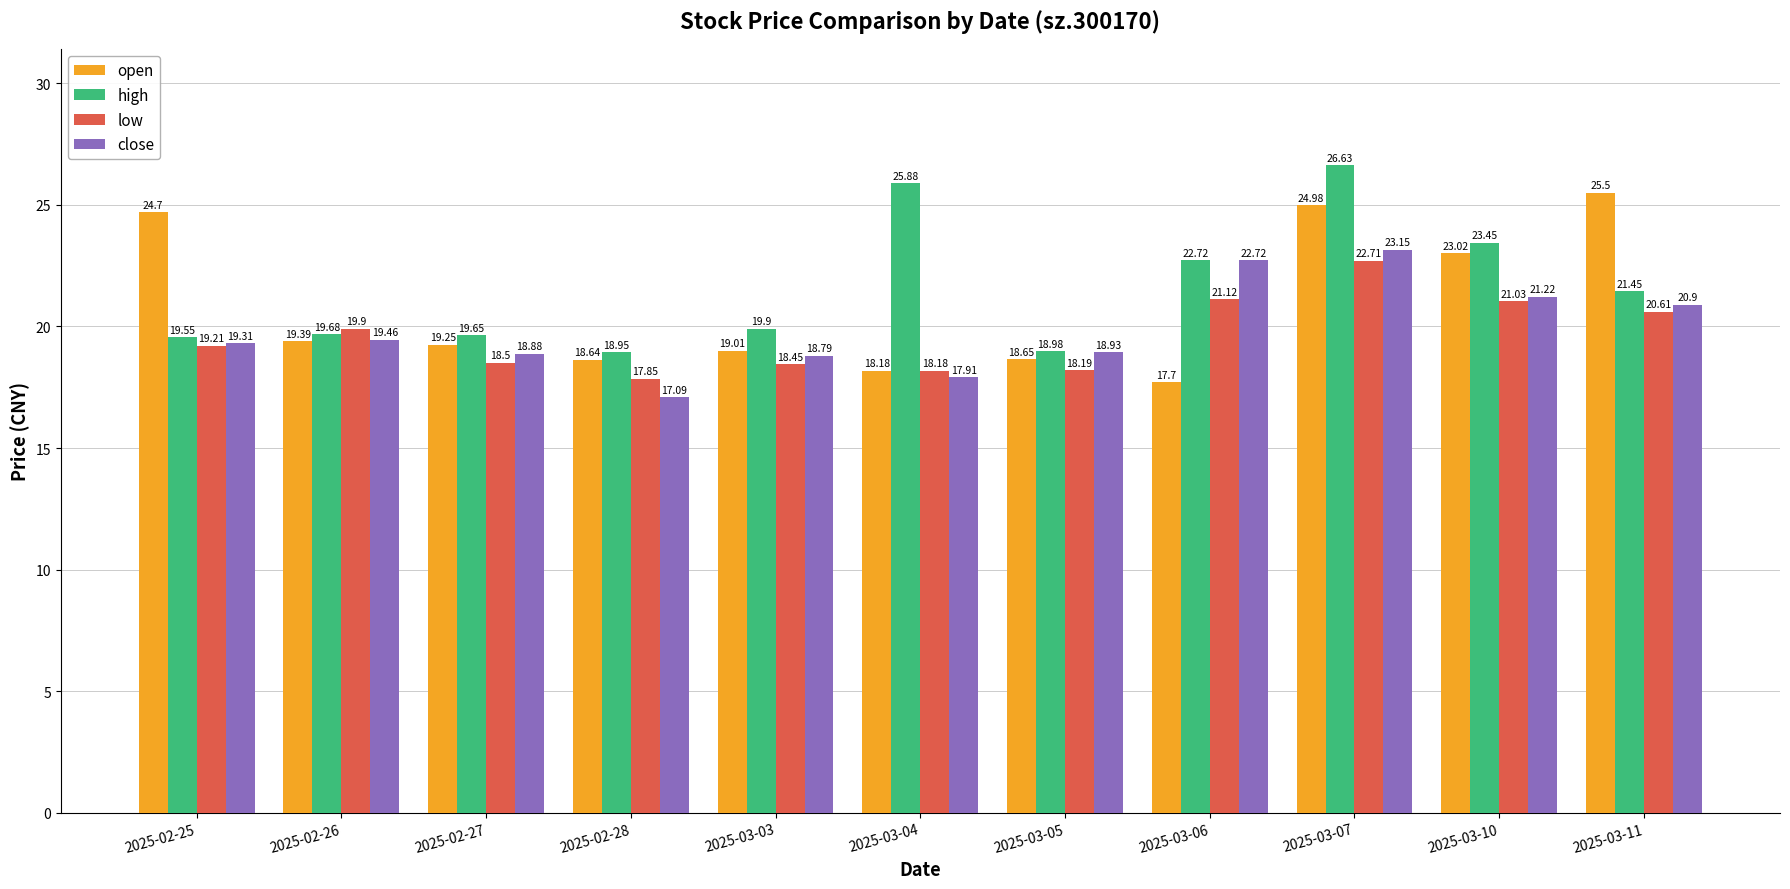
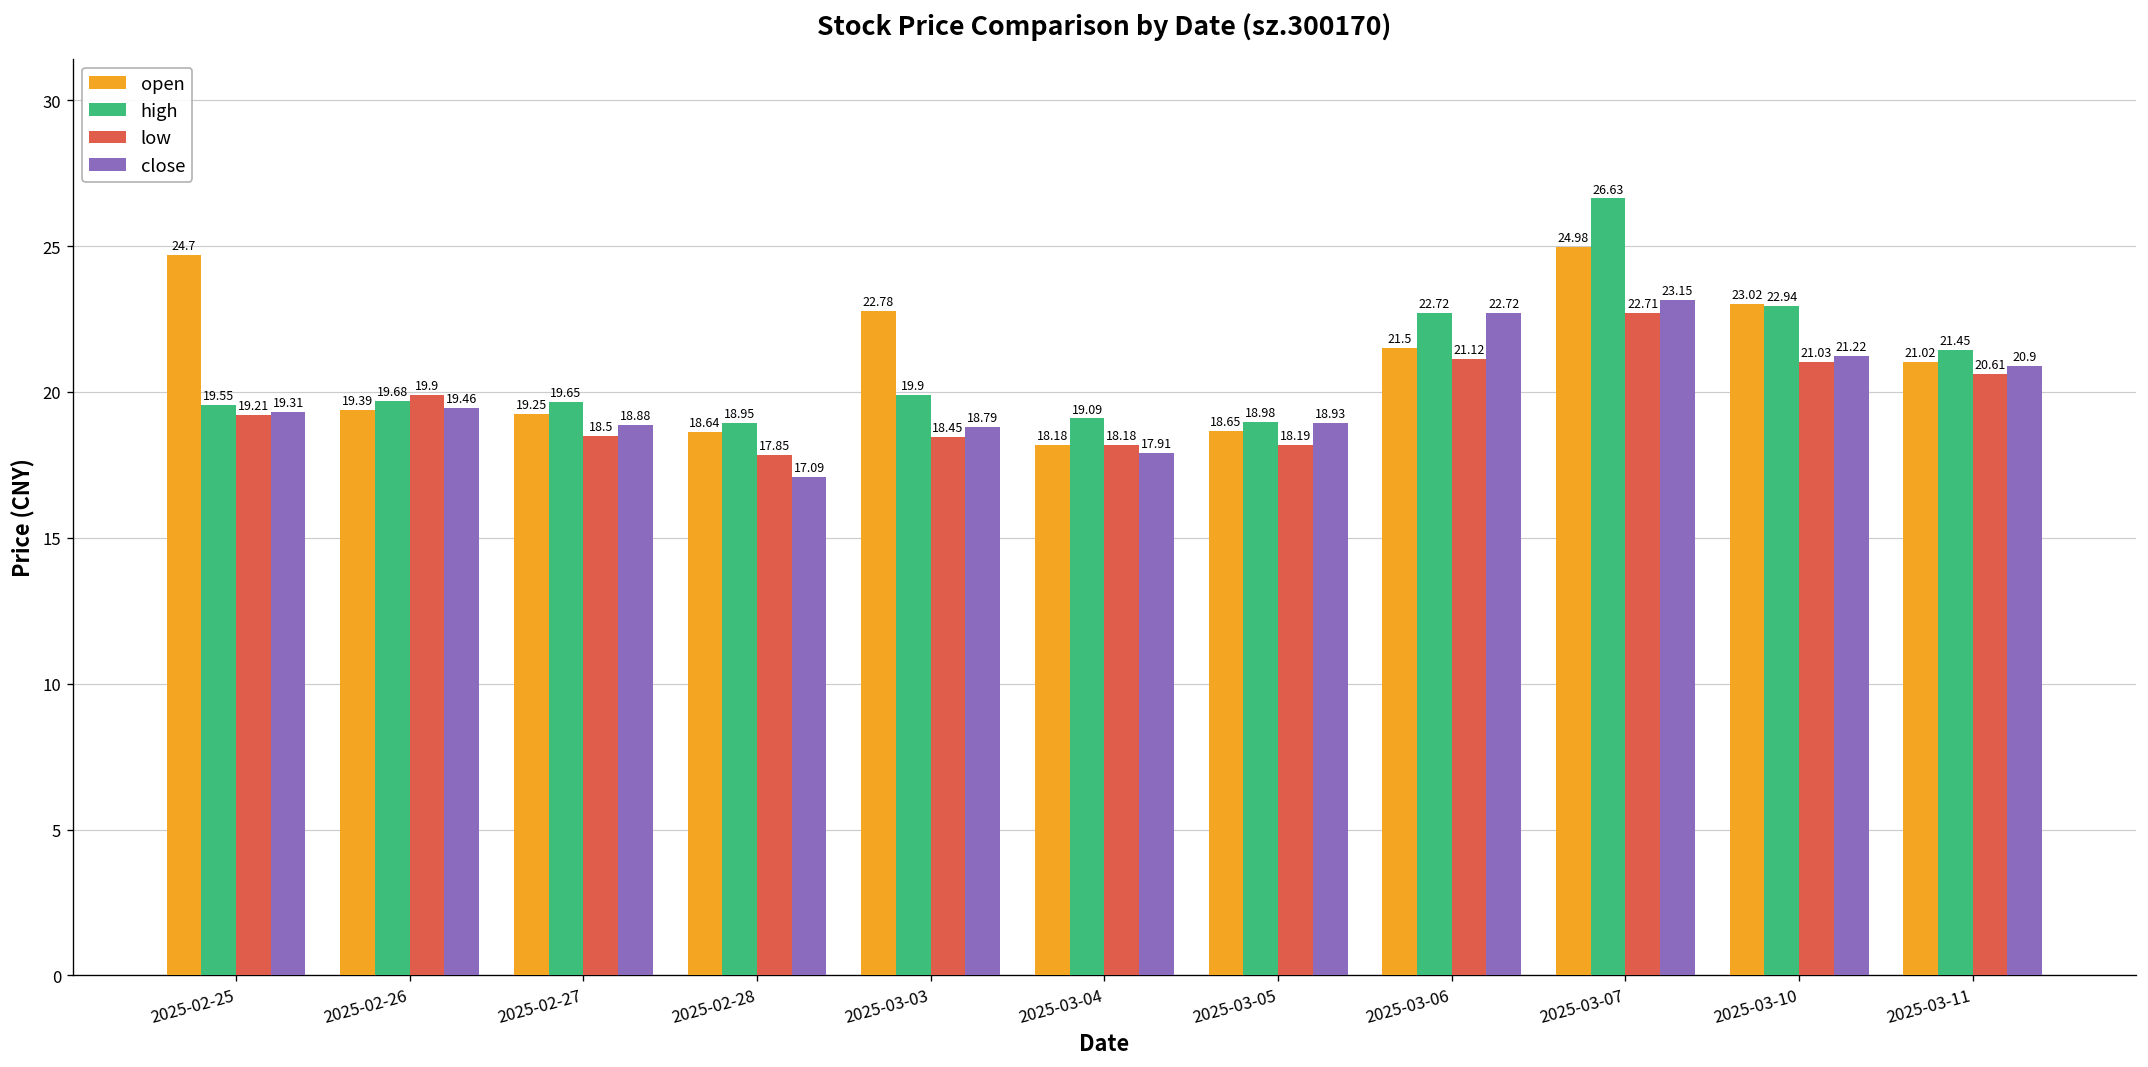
open, 2025-03-03: 19.01 -> 22.78
high, 2025-03-04: 25.88 -> 19.09
open, 2025-03-06: 17.7 -> 21.5
high, 2025-03-10: 23.45 -> 22.94
open, 2025-03-11: 25.5 -> 21.02
